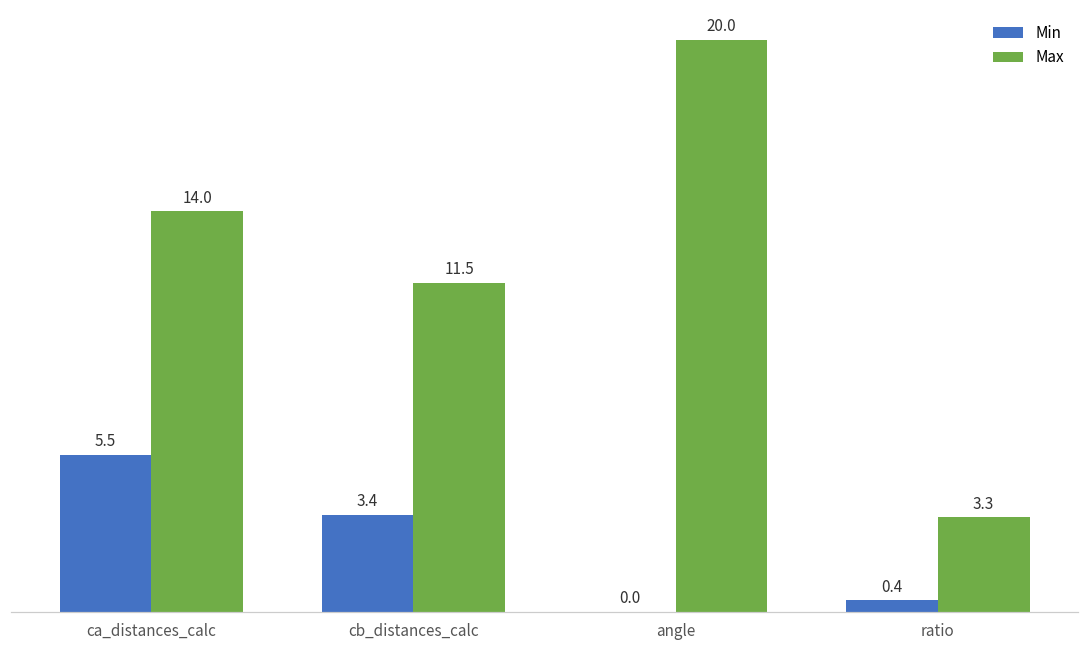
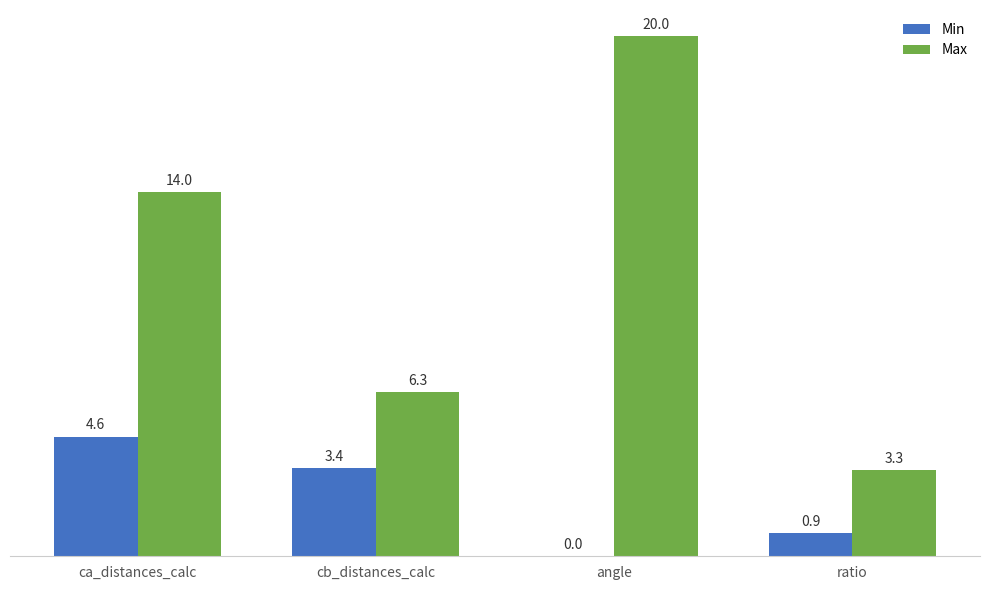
Min, ca_distances_calc: 5.5 -> 4.6
Max, cb_distances_calc: 11.5 -> 6.3
Min, ratio: 0.4 -> 0.9
